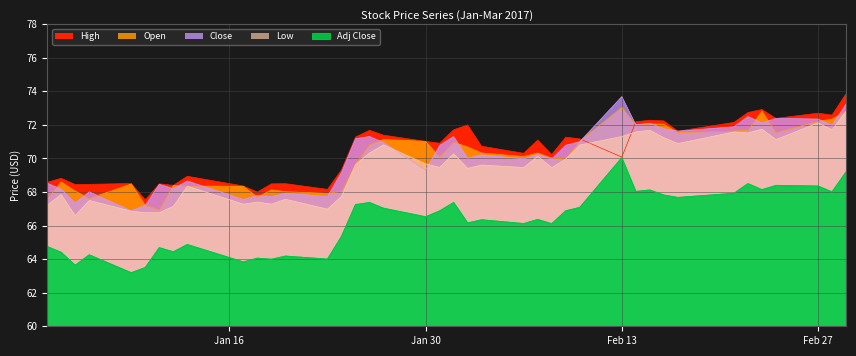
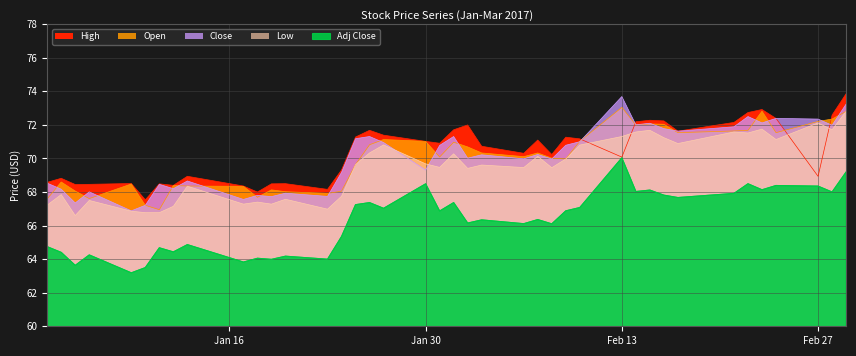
Adj Close, Jan 30: 66.5 -> 68.5
High, Feb 27: 72.7 -> 68.9
